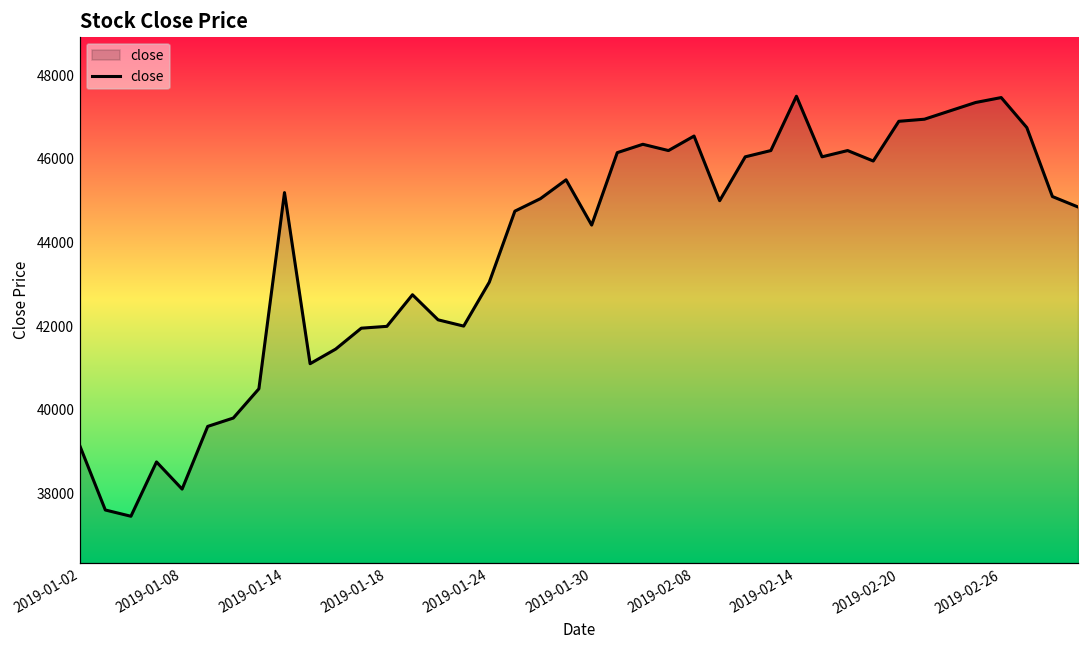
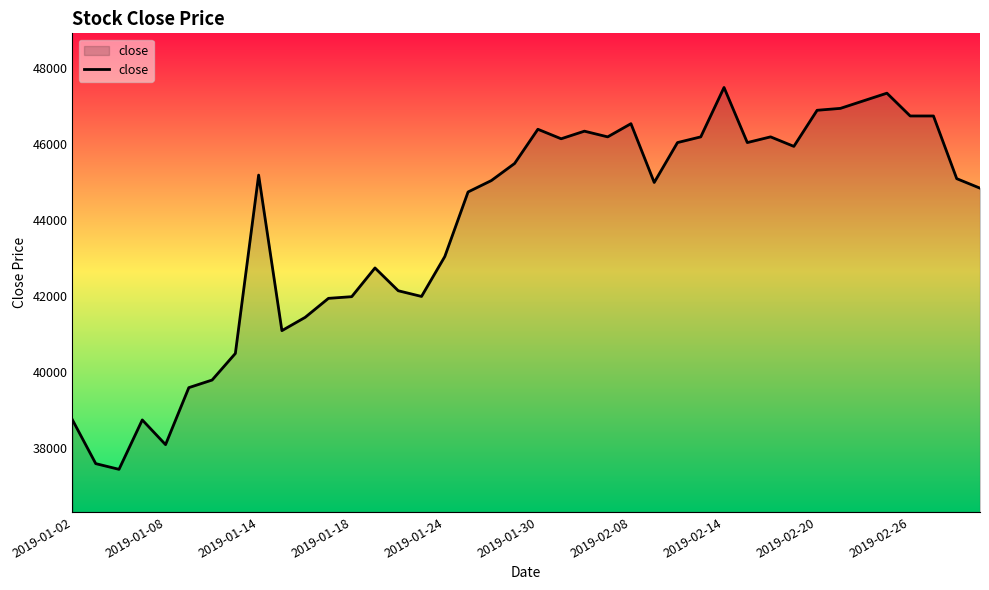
2019-01-02: 39100 -> 38800
2019-01-30: 44400 -> 46400
2019-02-26: 47500 -> 46800
